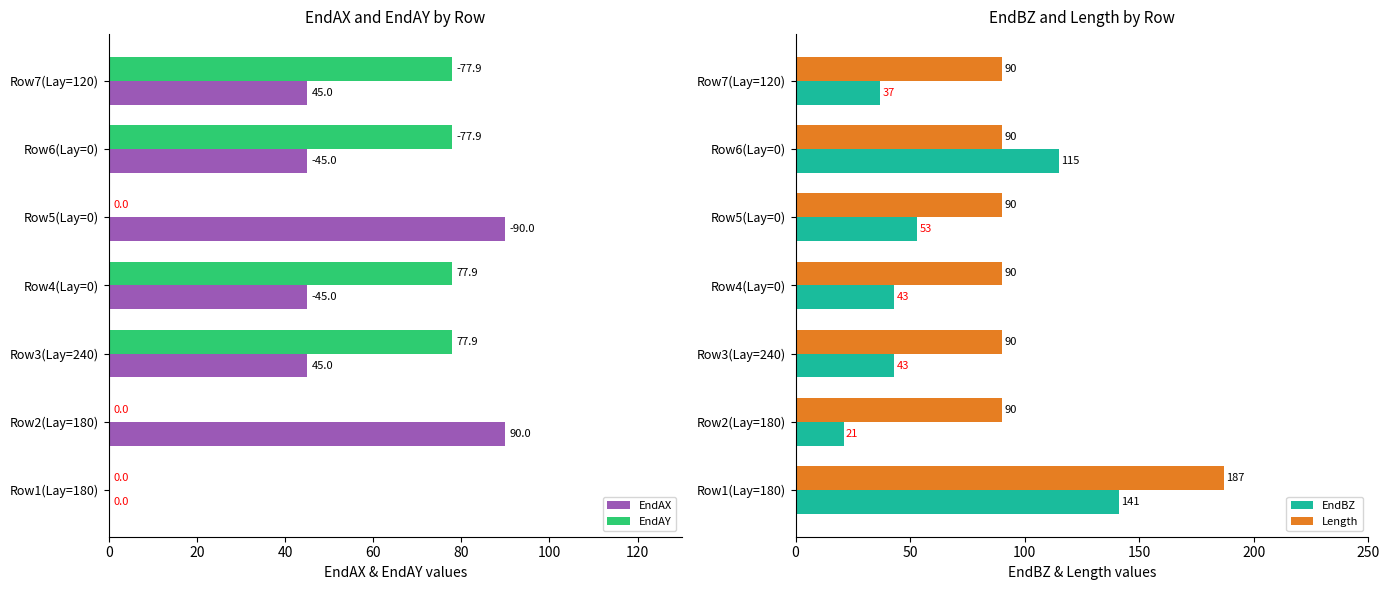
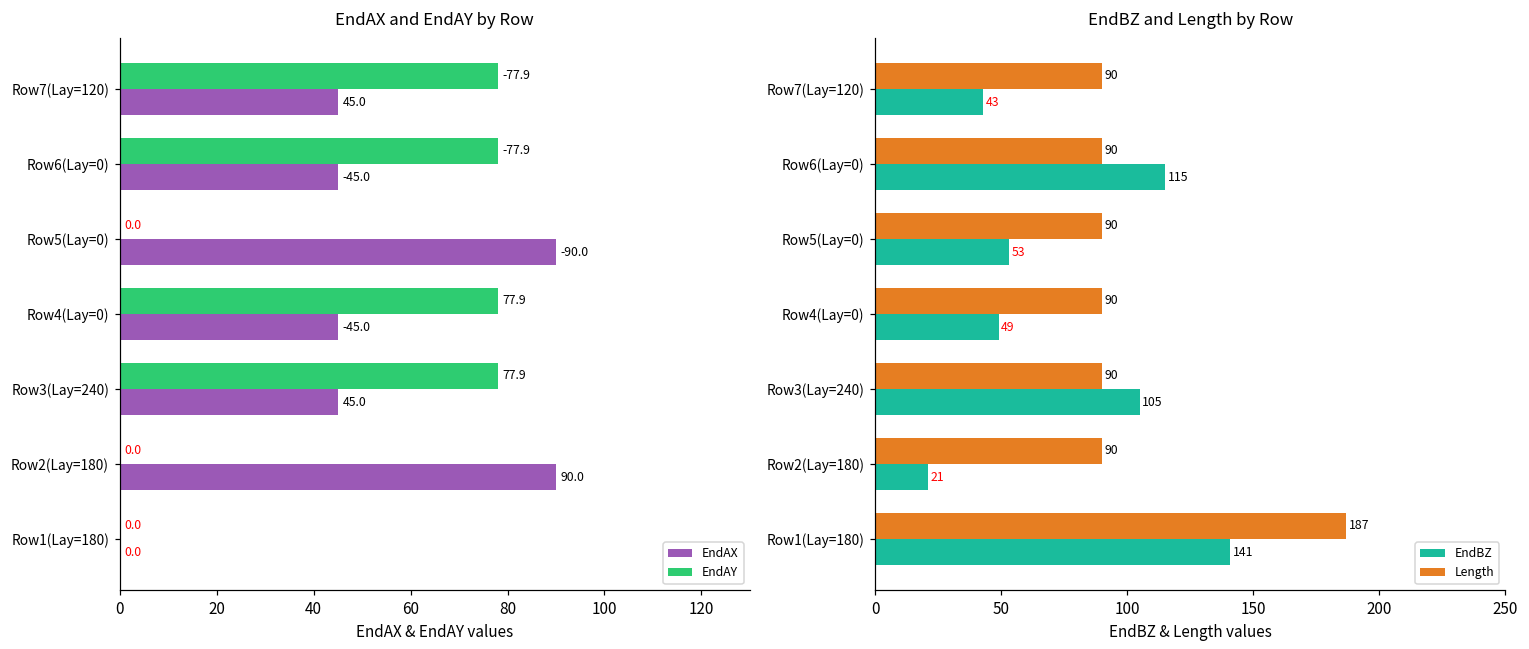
EndBZ and Length by Row, EndBZ, Row7(Lay=120): 37 -> 43
EndBZ and Length by Row, EndBZ, Row4(Lay=0): 43 -> 49
EndBZ and Length by Row, EndBZ, Row3(Lay=240): 43 -> 105
